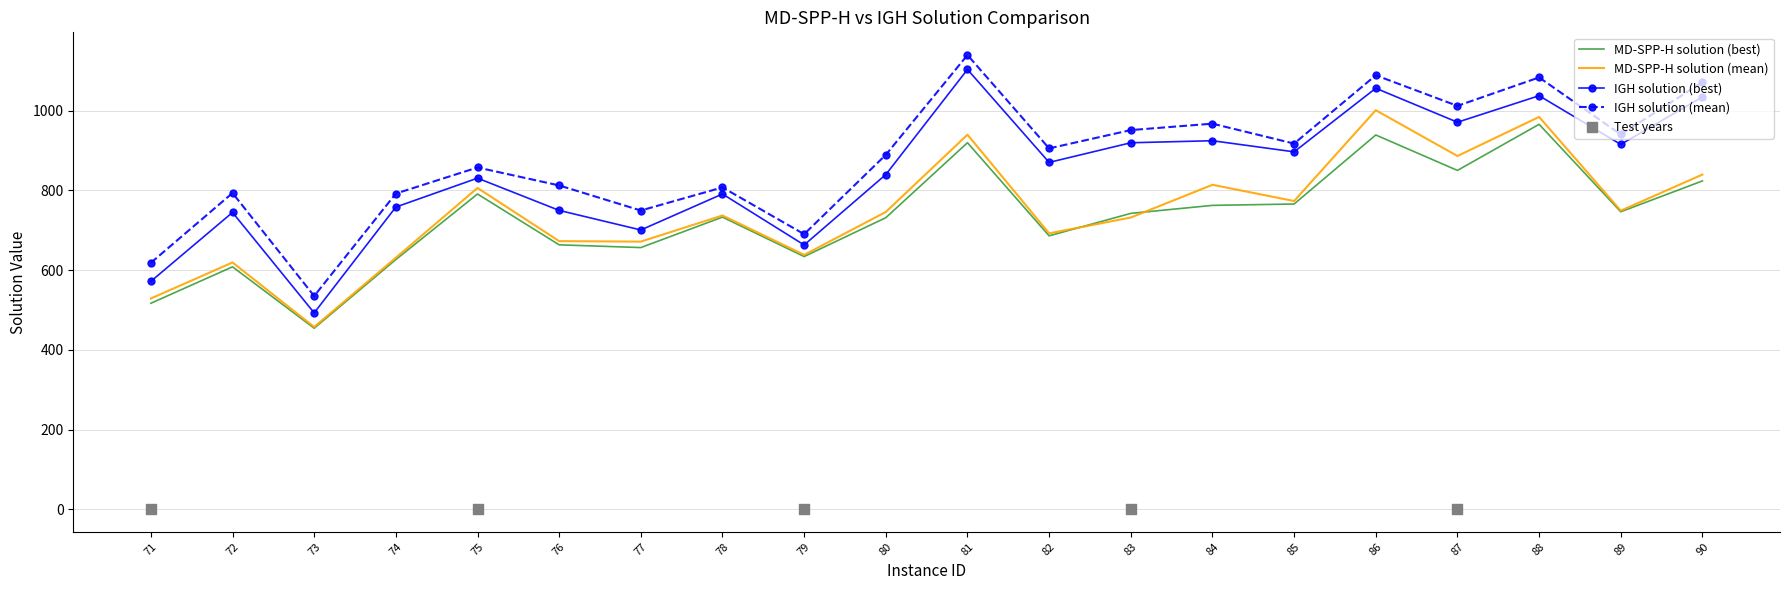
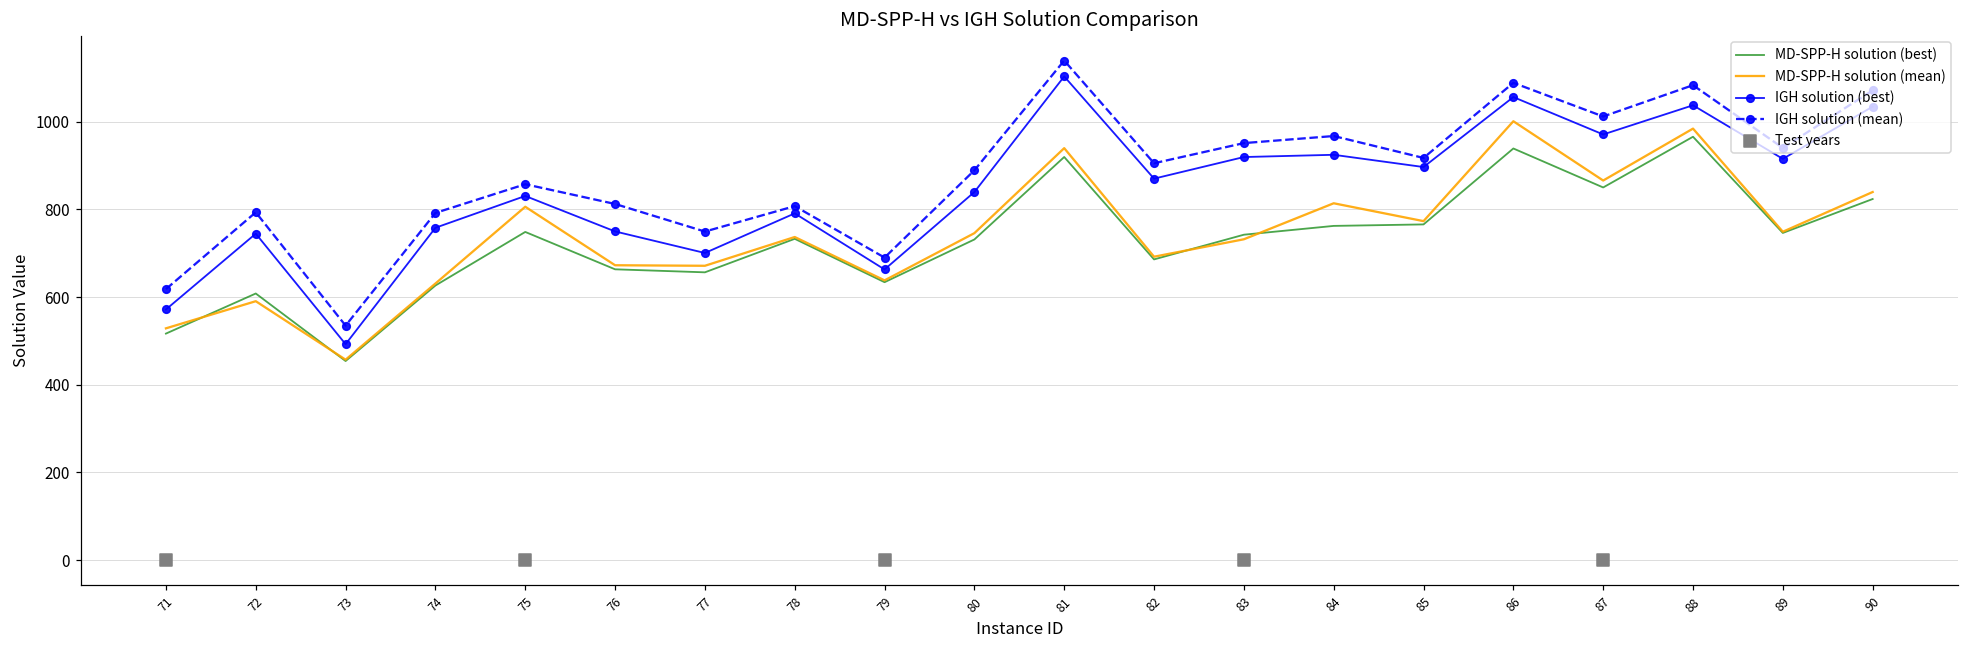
MD-SPP-H solution (mean), 72: 620 -> 590
MD-SPP-H solution (best), 75: 790 -> 750
MD-SPP-H solution (mean), 87: 890 -> 870
